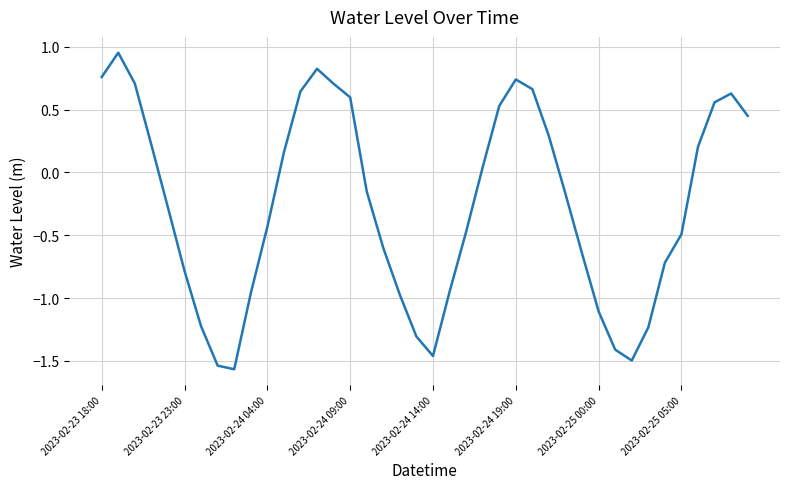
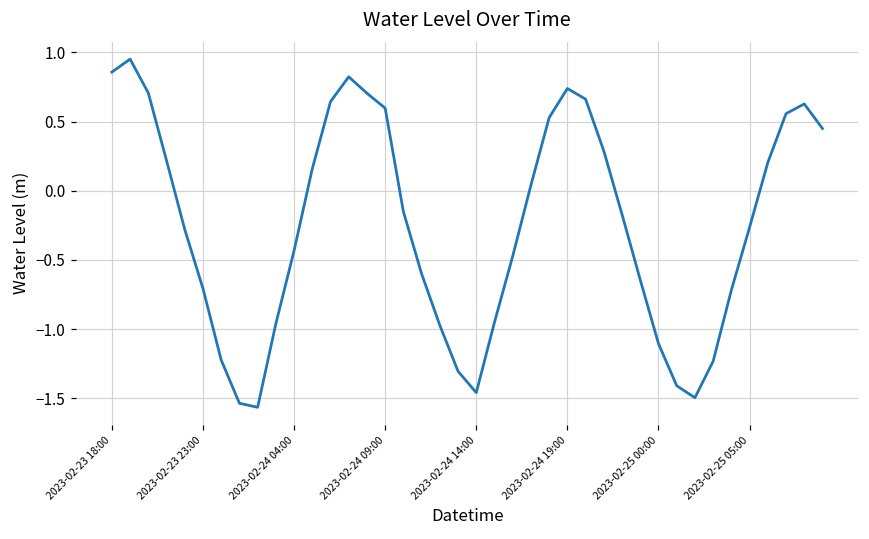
2023-02-23 18:00: 0.76 -> 0.86
2023-02-23 23:00: -0.78 -> -0.71
2023-02-25 05:00: -0.49 -> -0.26
